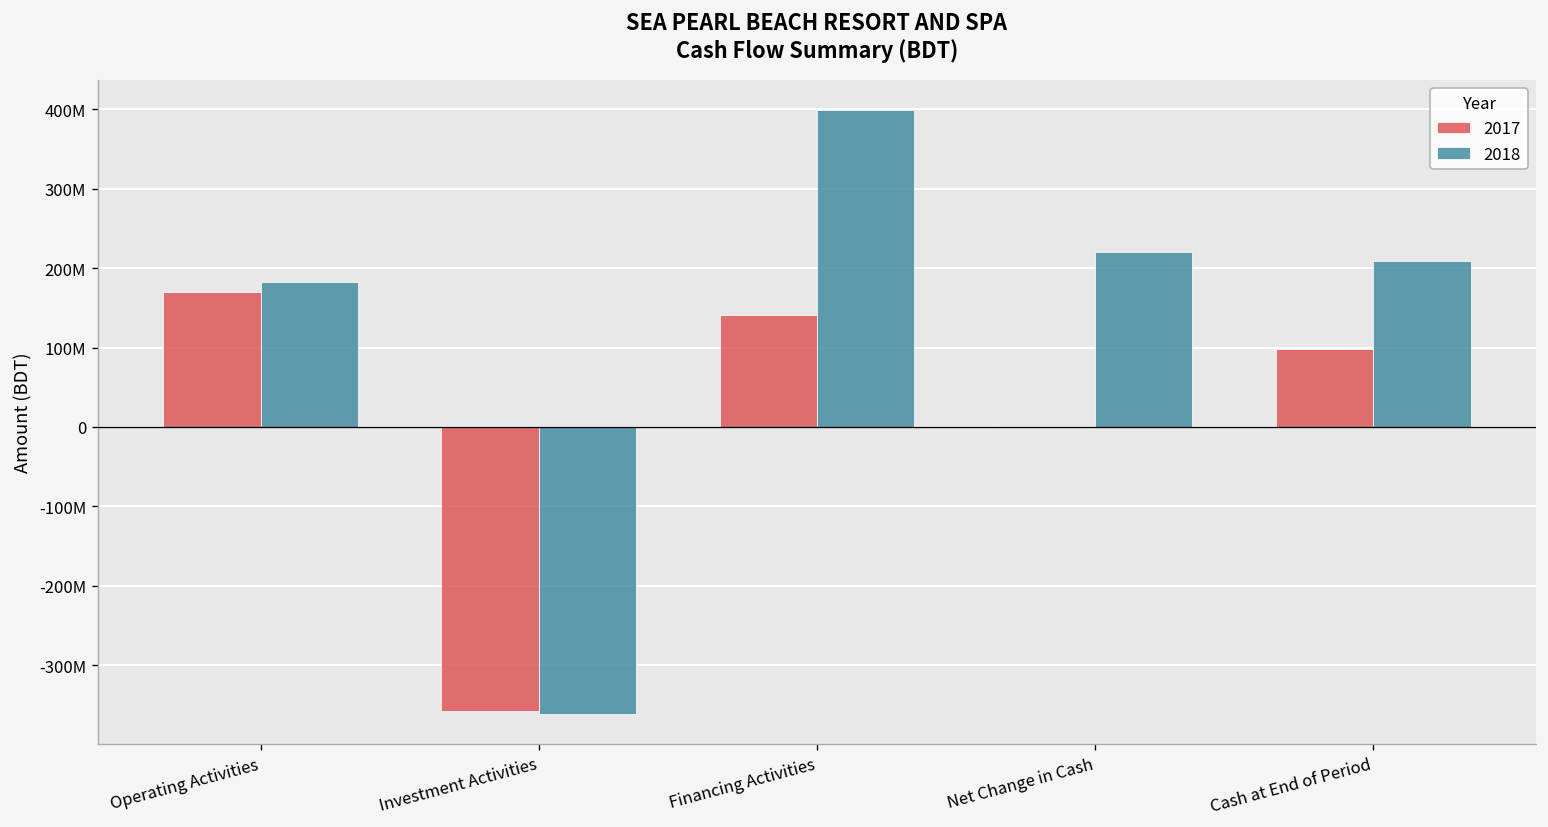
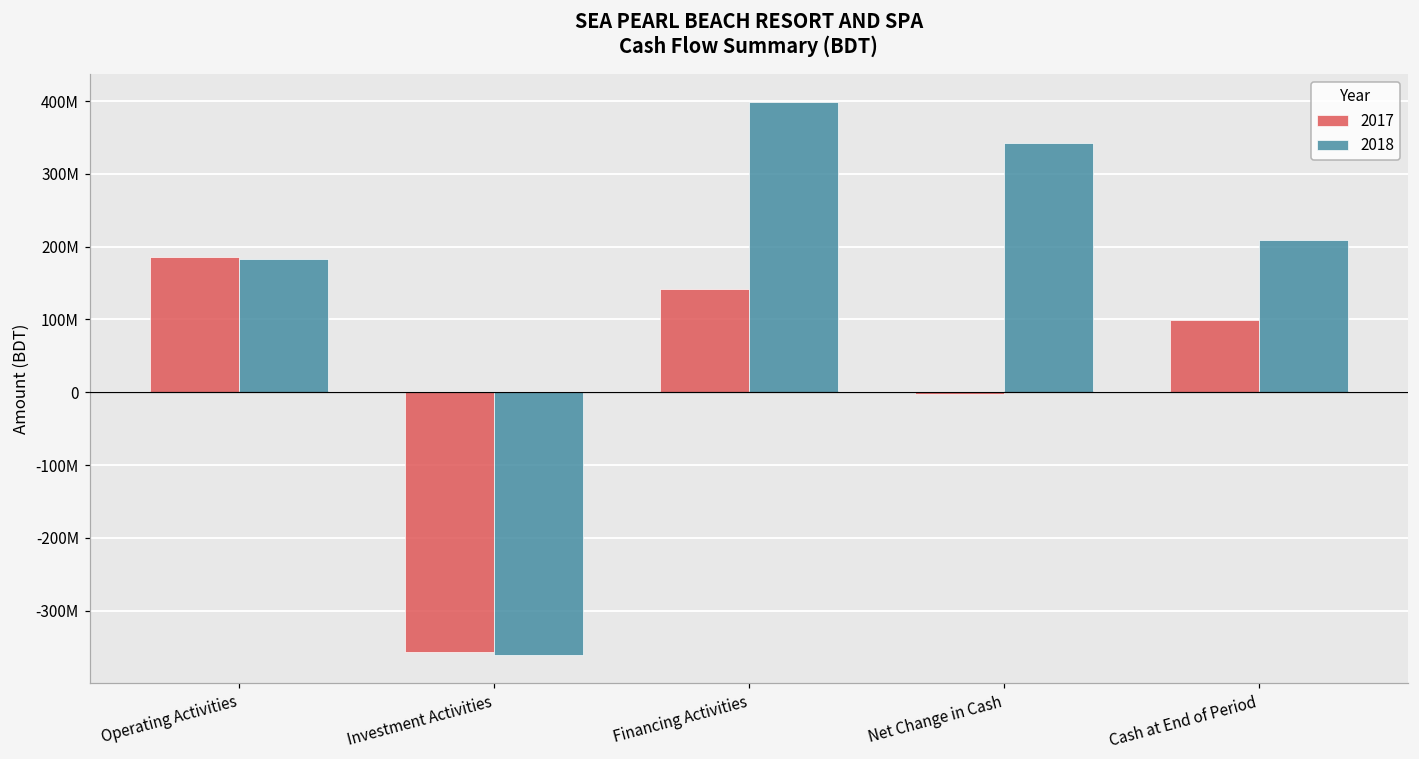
2017, Operating Activities: 170000000 -> 190000000
2018, Net Change in Cash: 220000000 -> 340000000
